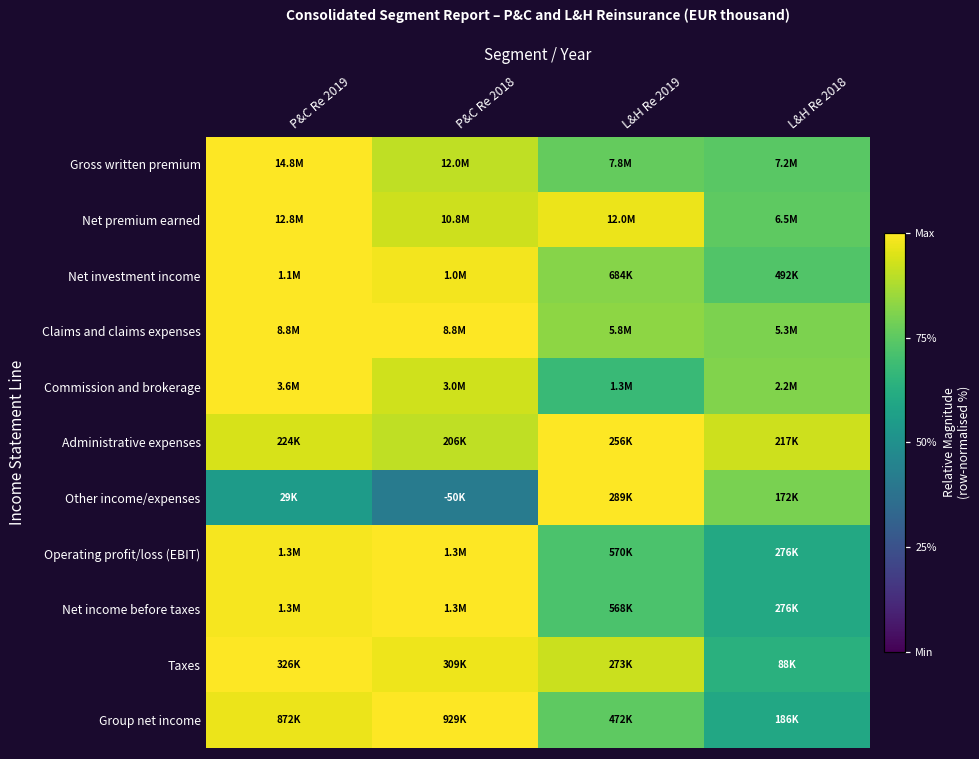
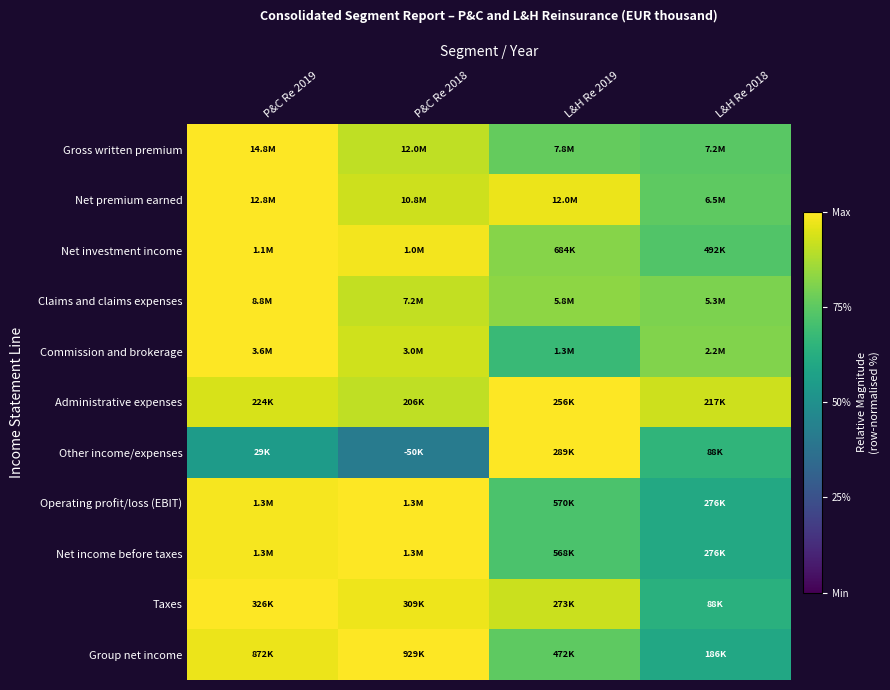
Claims and claims expenses, P&C Re 2018: 8.8M -> 7.2M
Other income/expenses, L&H Re 2018: 172K -> 88K
